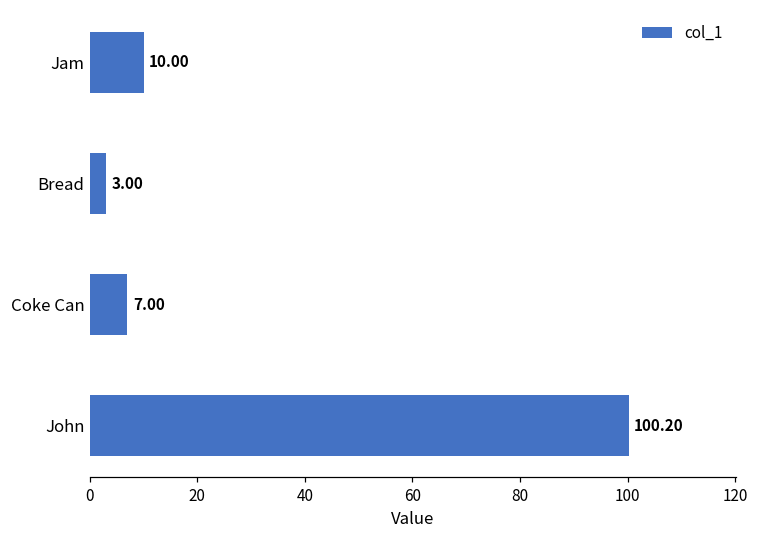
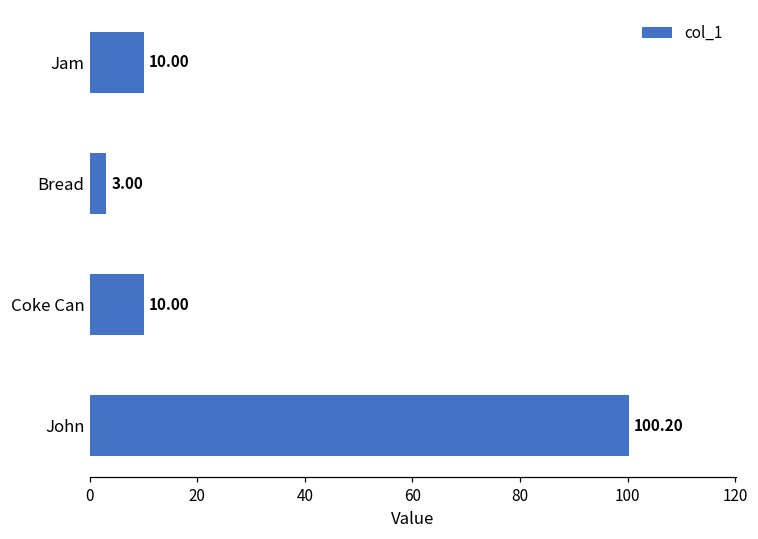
Coke Can: 7.00 -> 10.00
